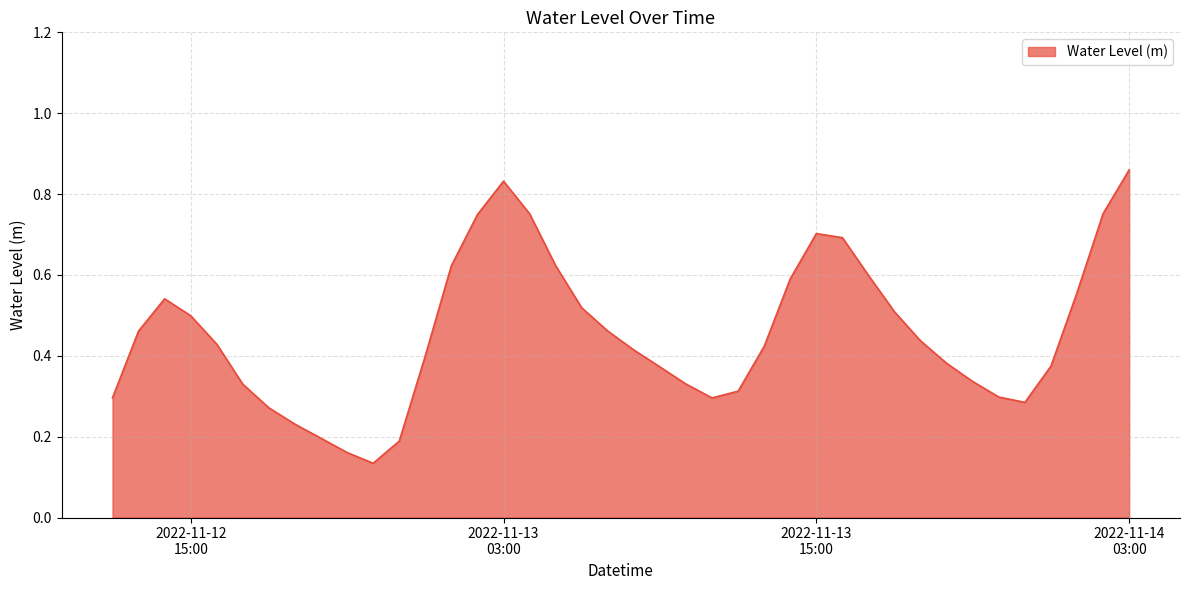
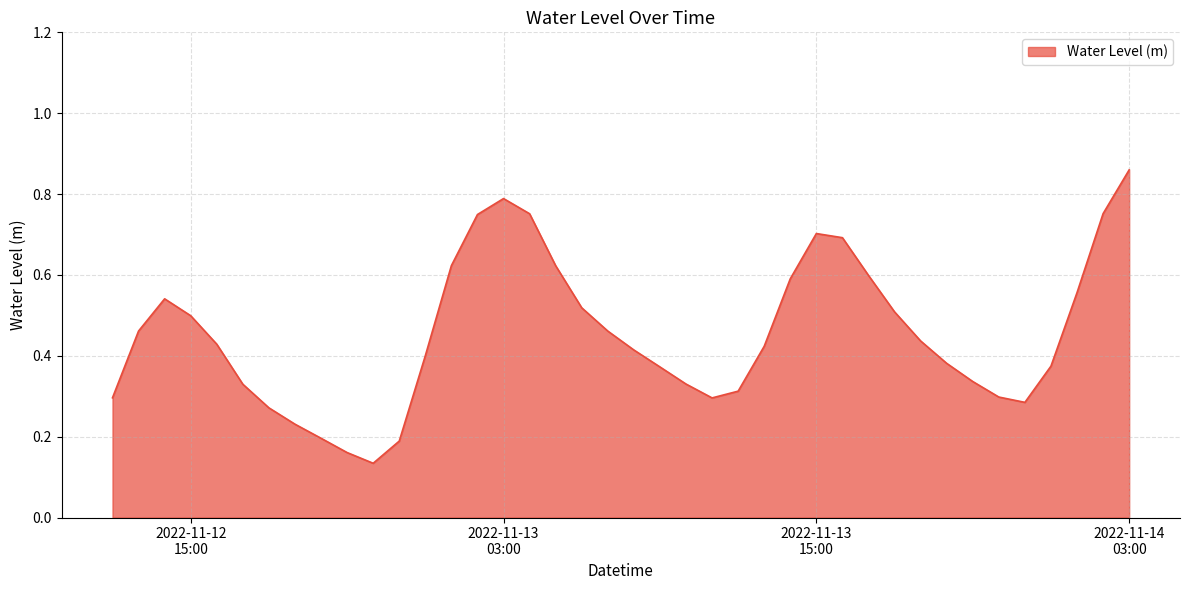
2022-11-13 03:00: 0.83 -> 0.79
